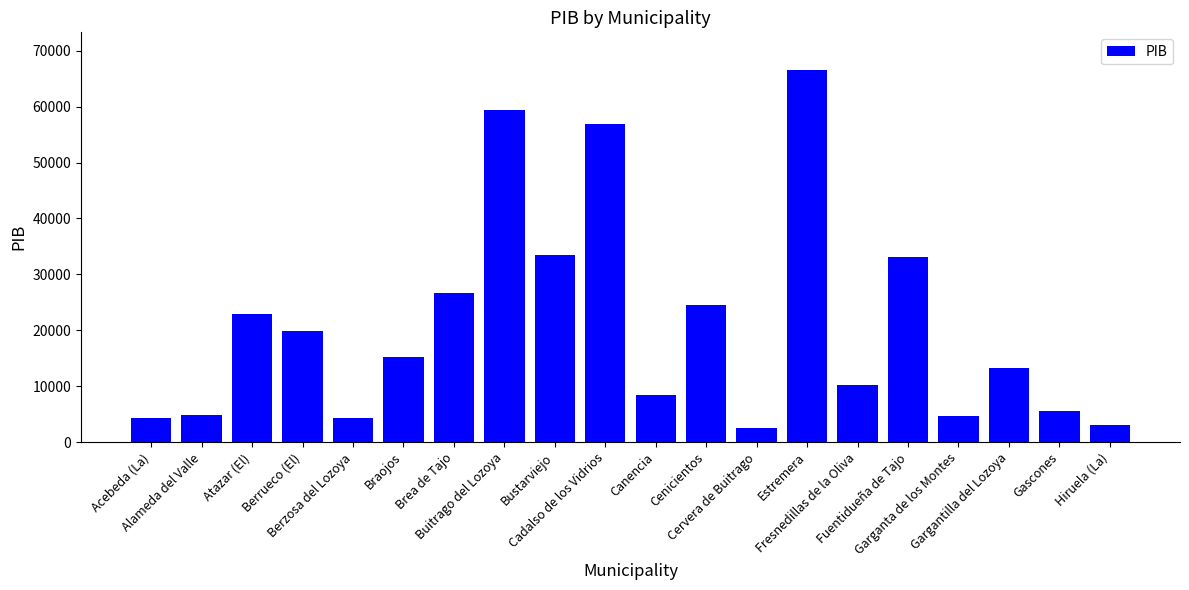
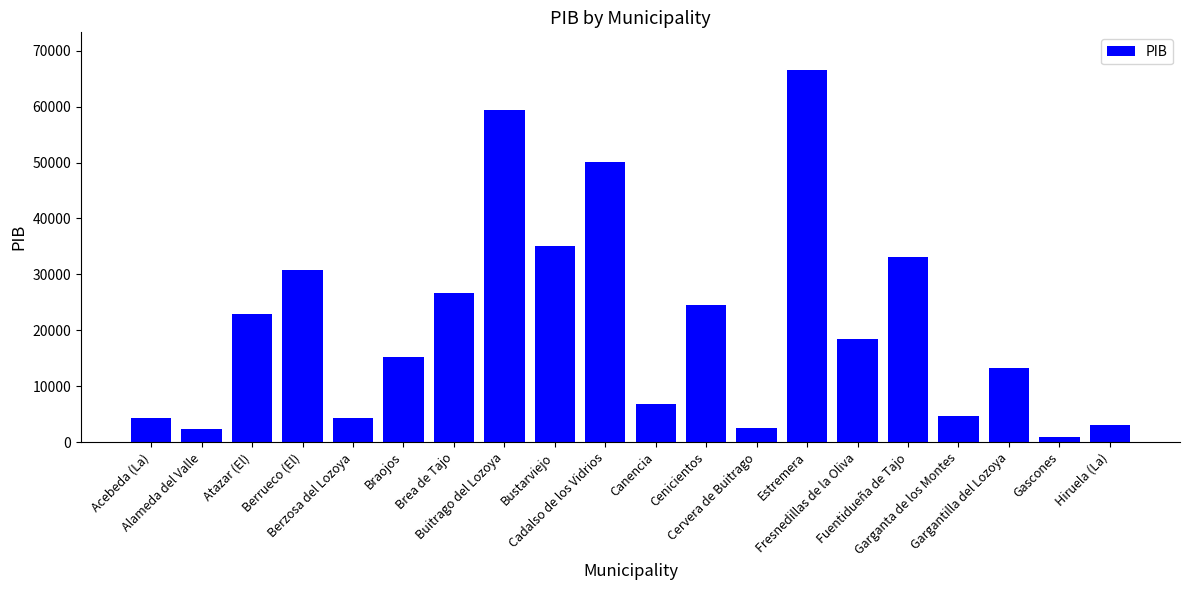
Alameda del Valle: 5000 -> 2000
Berrueco (El): 20000 -> 31000
Bustarviejo: 33000 -> 35000
Cadalso de los Vidrios: 57000 -> 50000
Canencia: 8000 -> 7000
Fresnedillas de la Oliva: 10000 -> 18000
Gascones: 6000 -> 1000
